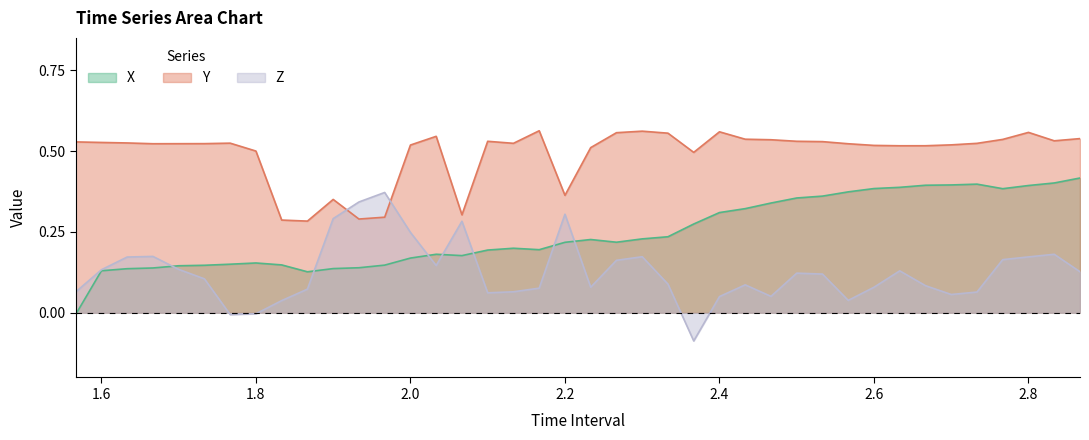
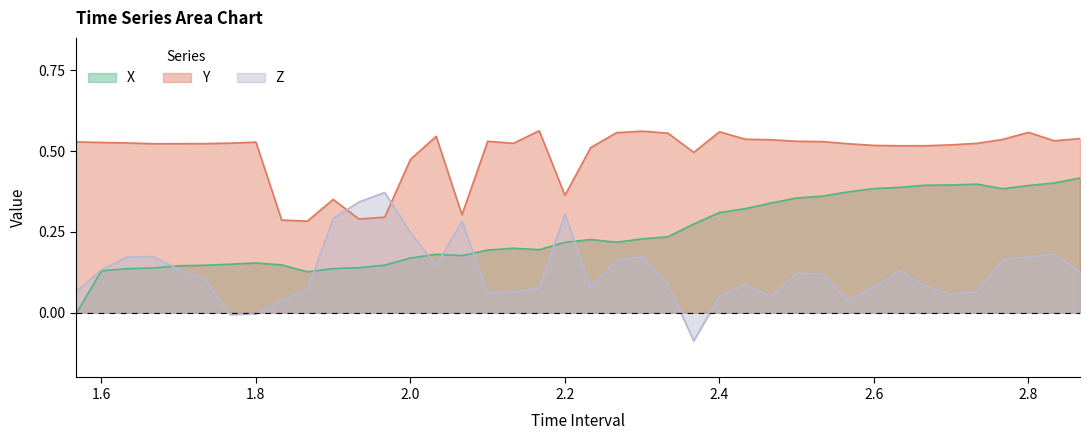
Y, 1.8: 0.50 -> 0.53
Y, 2.0: 0.52 -> 0.47
